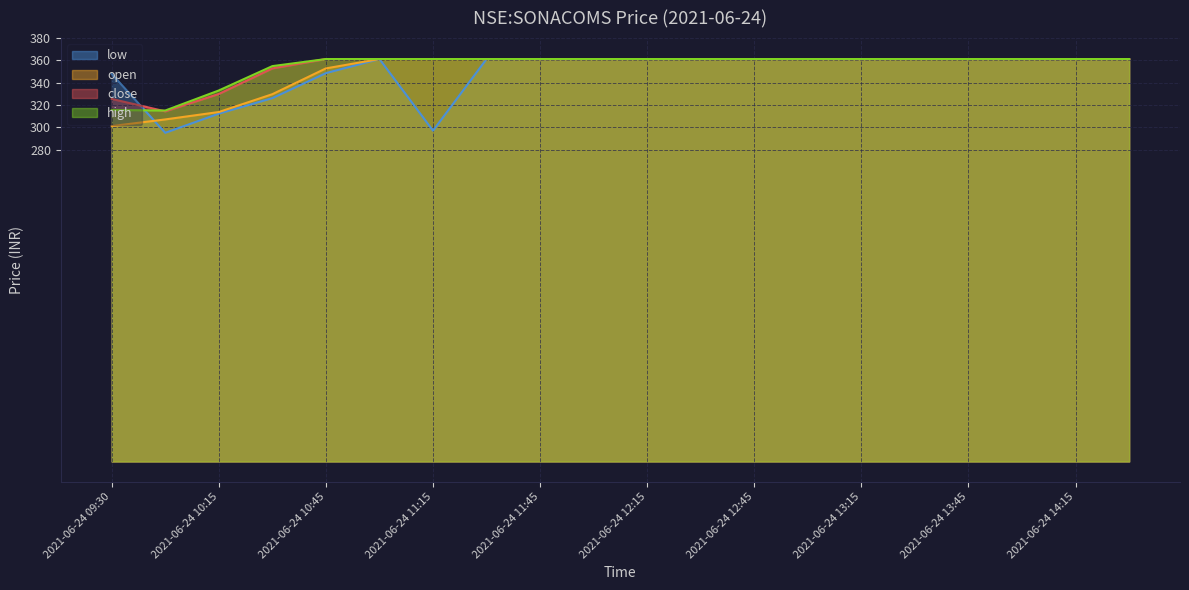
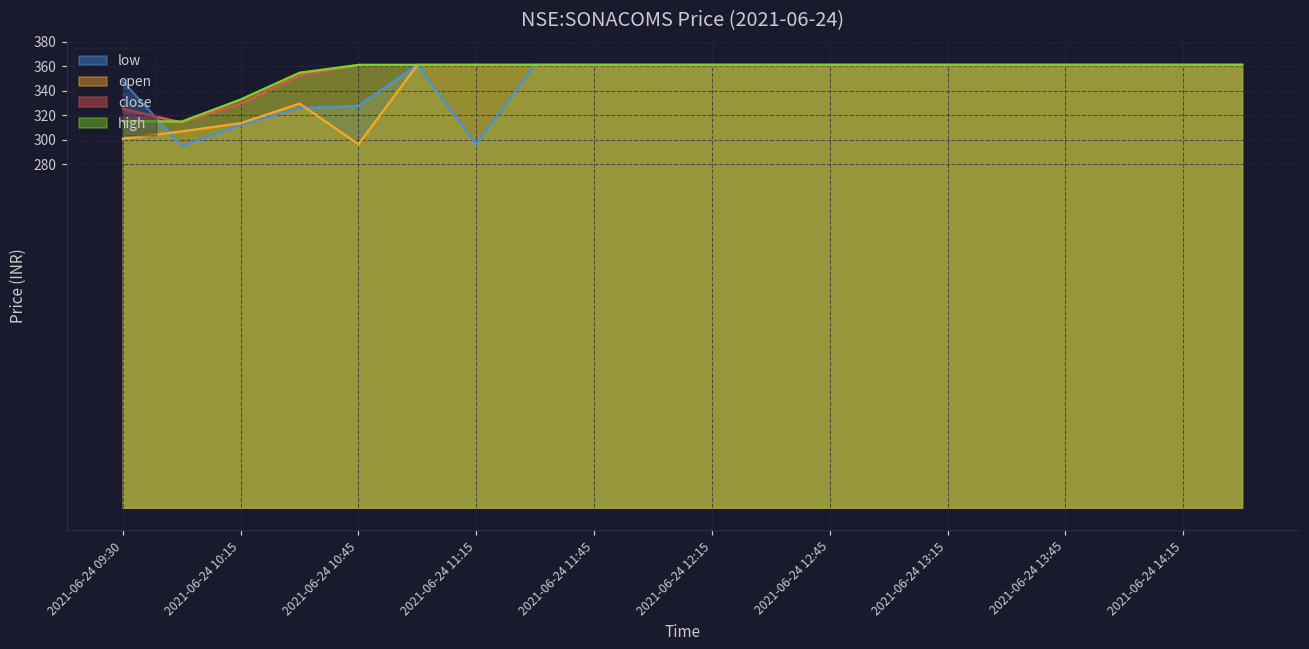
low, 2021-06-24 10:45: 349 -> 328
open, 2021-06-24 10:45: 353 -> 297
